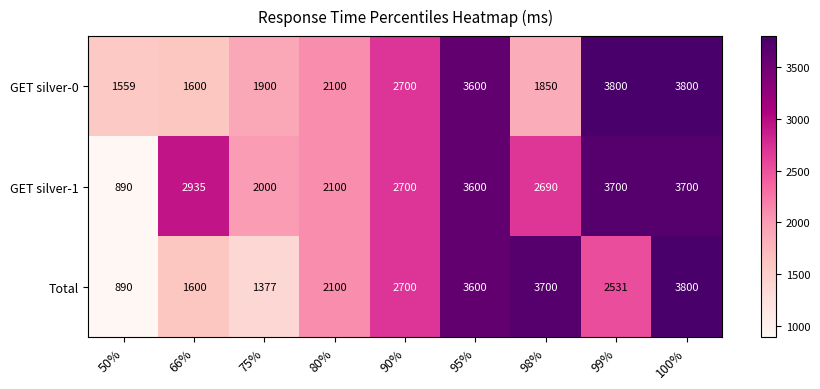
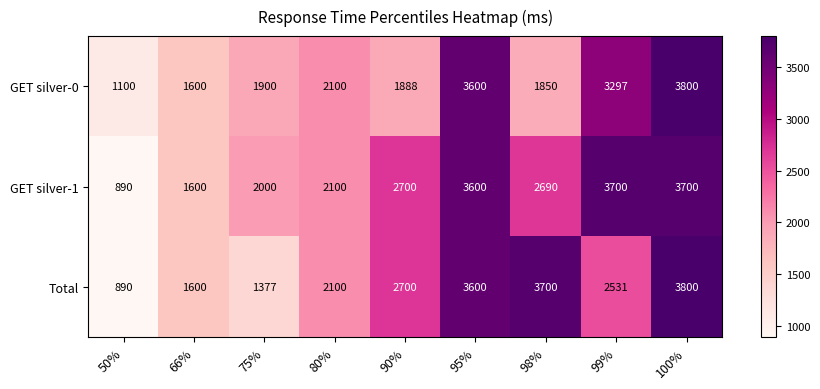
GET silver-0, 50%: 1559 -> 1100
GET silver-0, 90%: 2700 -> 1888
GET silver-0, 99%: 3800 -> 3297
GET silver-1, 66%: 2935 -> 1600
